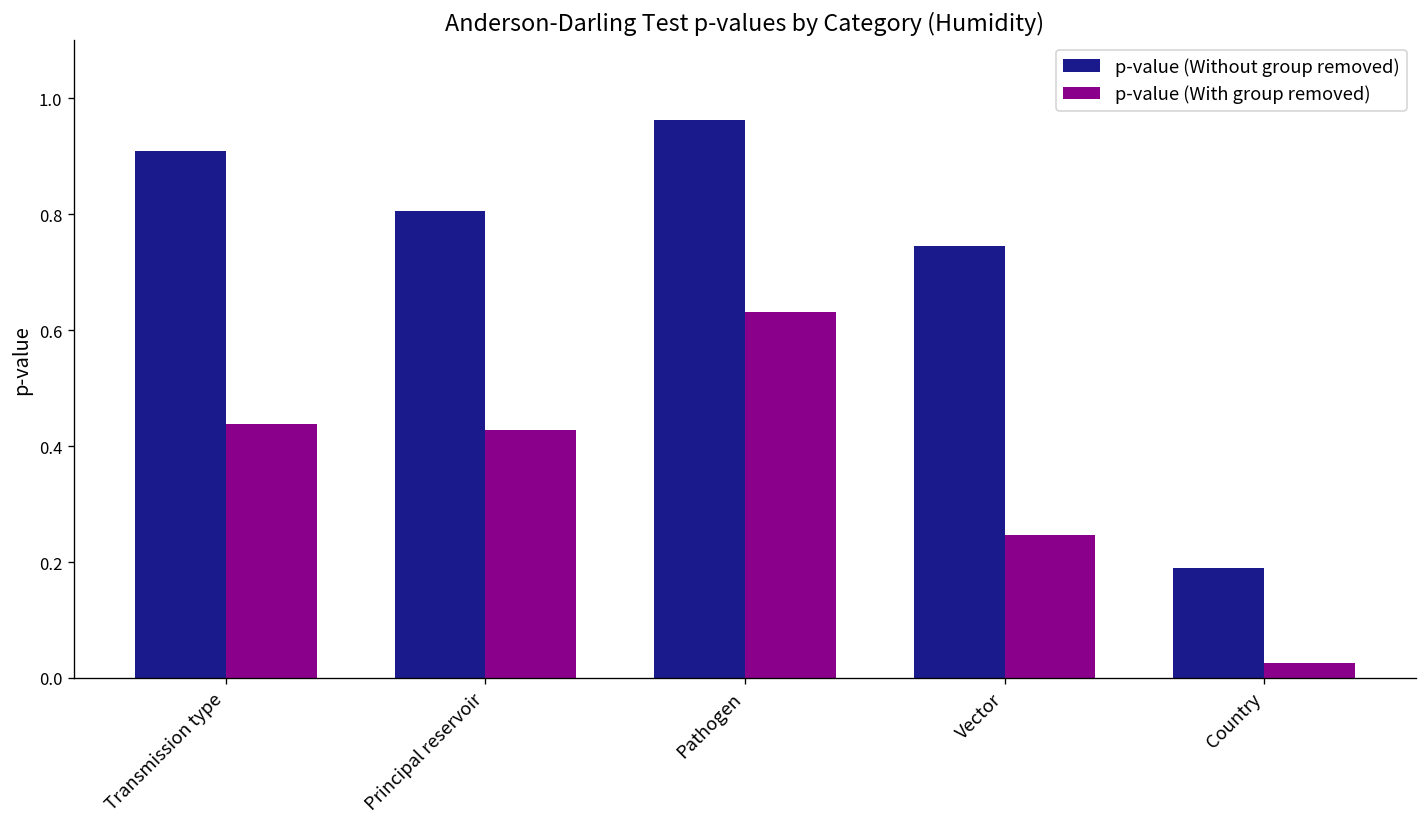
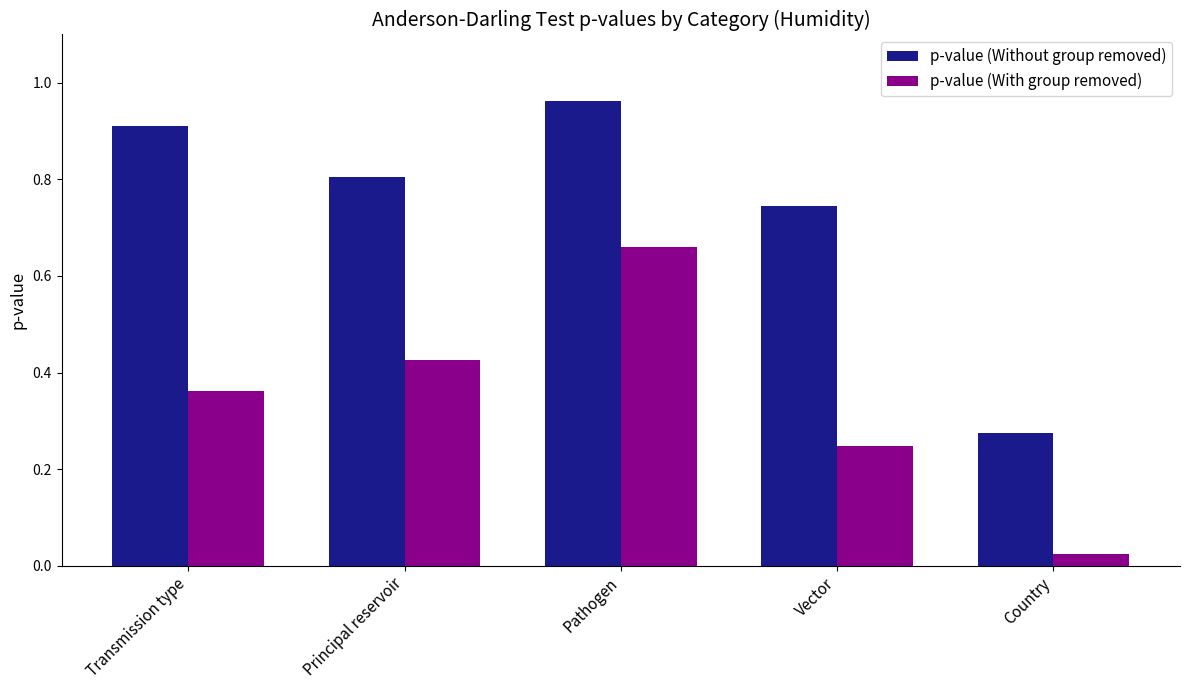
p-value (With group removed), Transmission type: 0.44 -> 0.36
p-value (With group removed), Pathogen: 0.63 -> 0.66
p-value (Without group removed), Country: 0.19 -> 0.27
